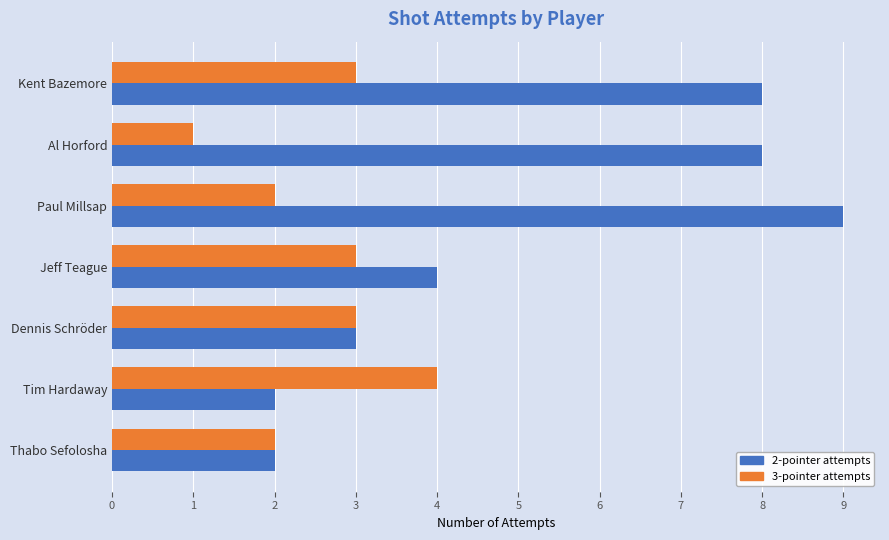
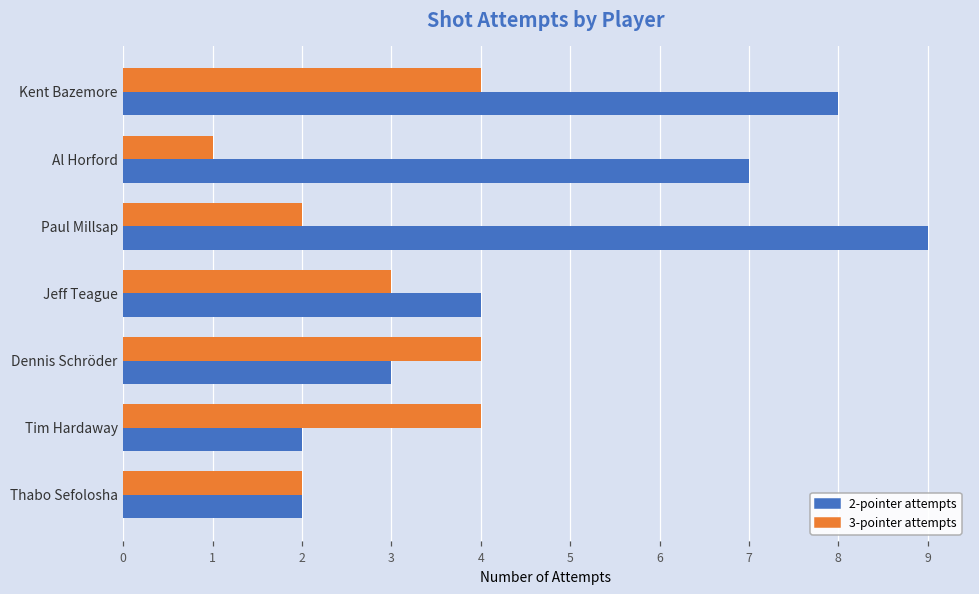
3-pointer attempts, Kent Bazemore: 3 -> 4
2-pointer attempts, Al Horford: 8 -> 7
3-pointer attempts, Dennis Schröder: 3 -> 4
